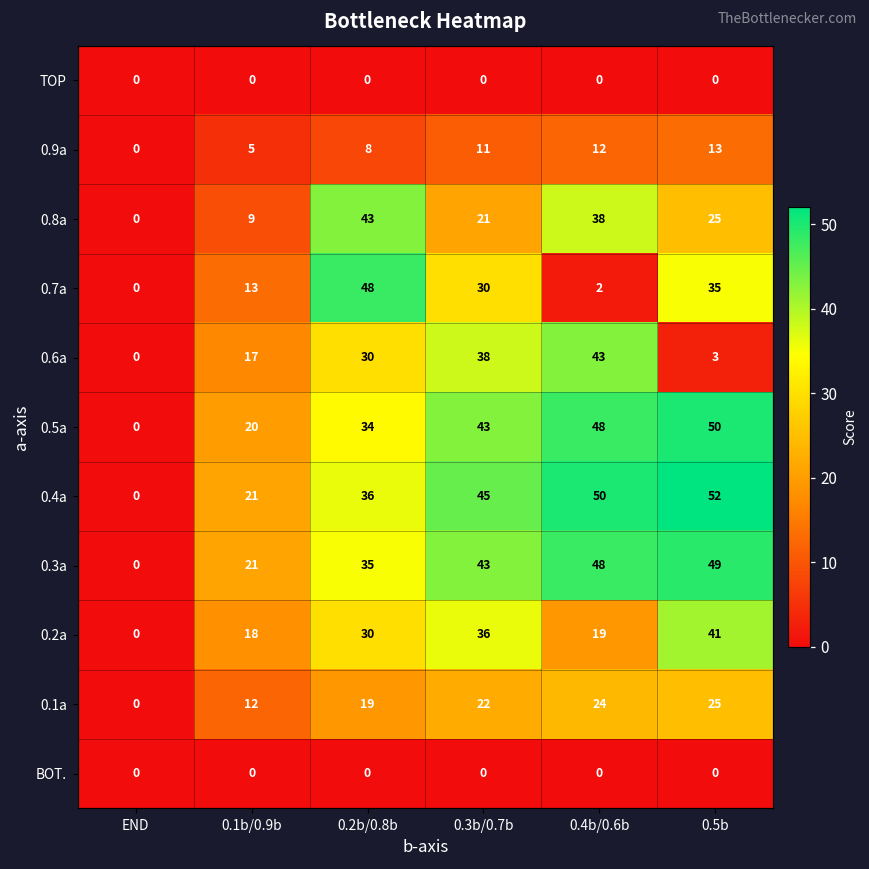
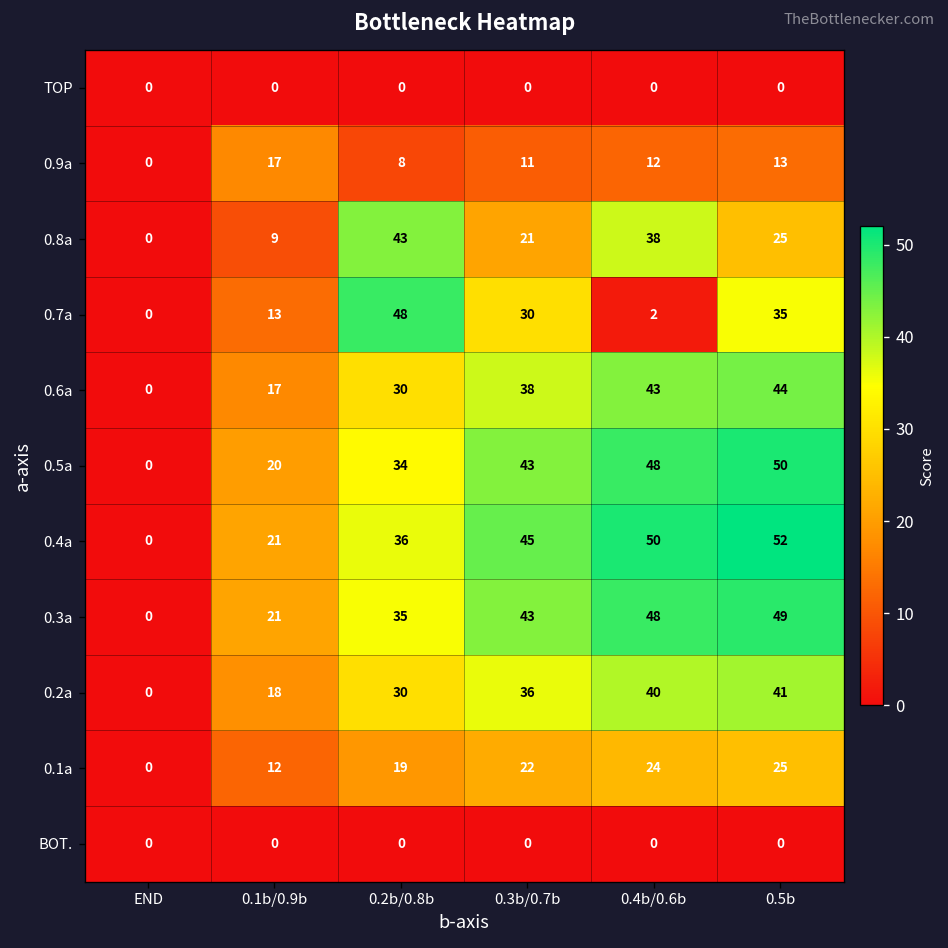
0.9a, 0.1b/0.9b: 5 -> 17
0.6a, 0.5b: 3 -> 44
0.2a, 0.4b/0.6b: 19 -> 40
